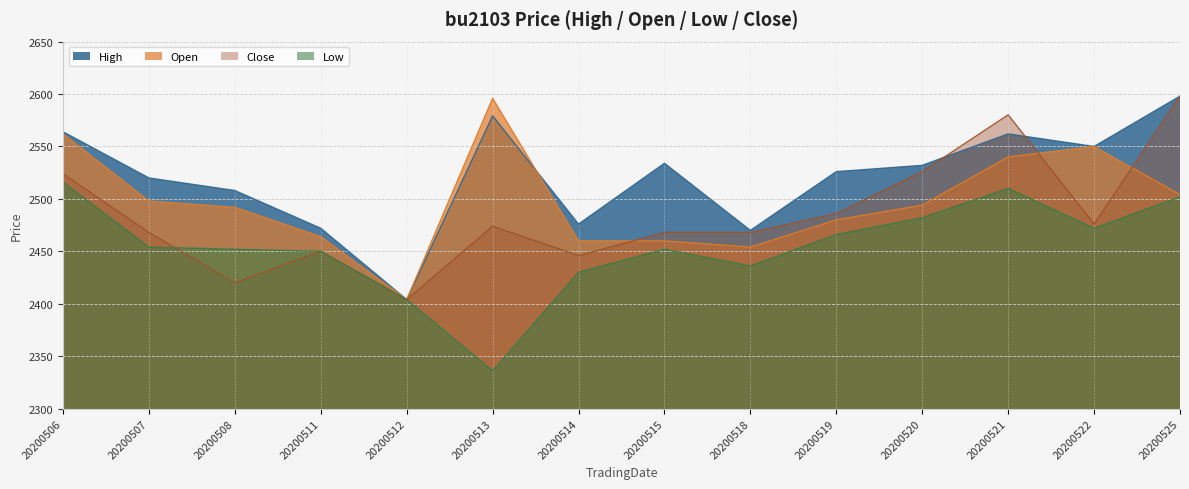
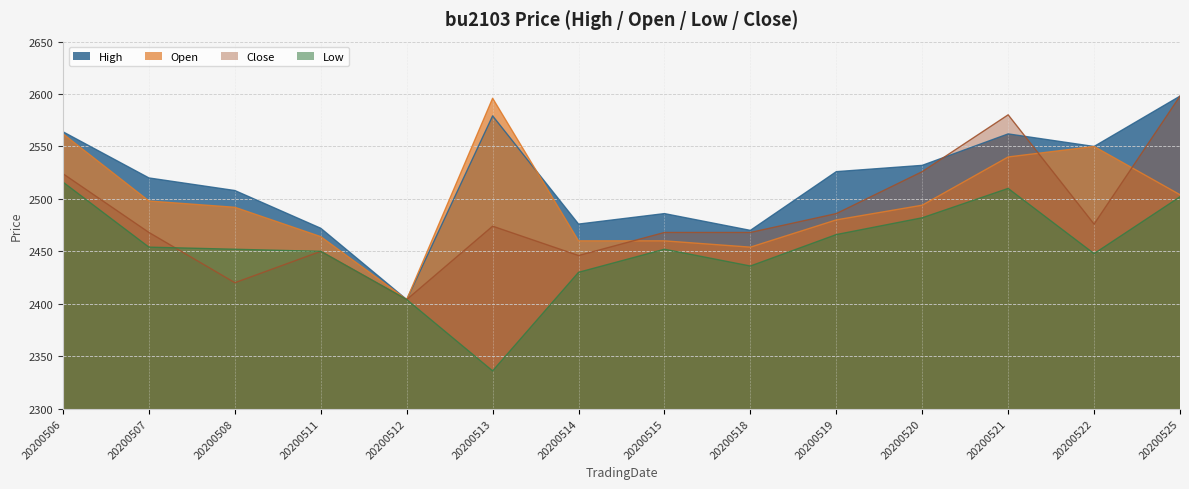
High, 20200515: 2534 -> 2486
Low, 20200522: 2472 -> 2448
